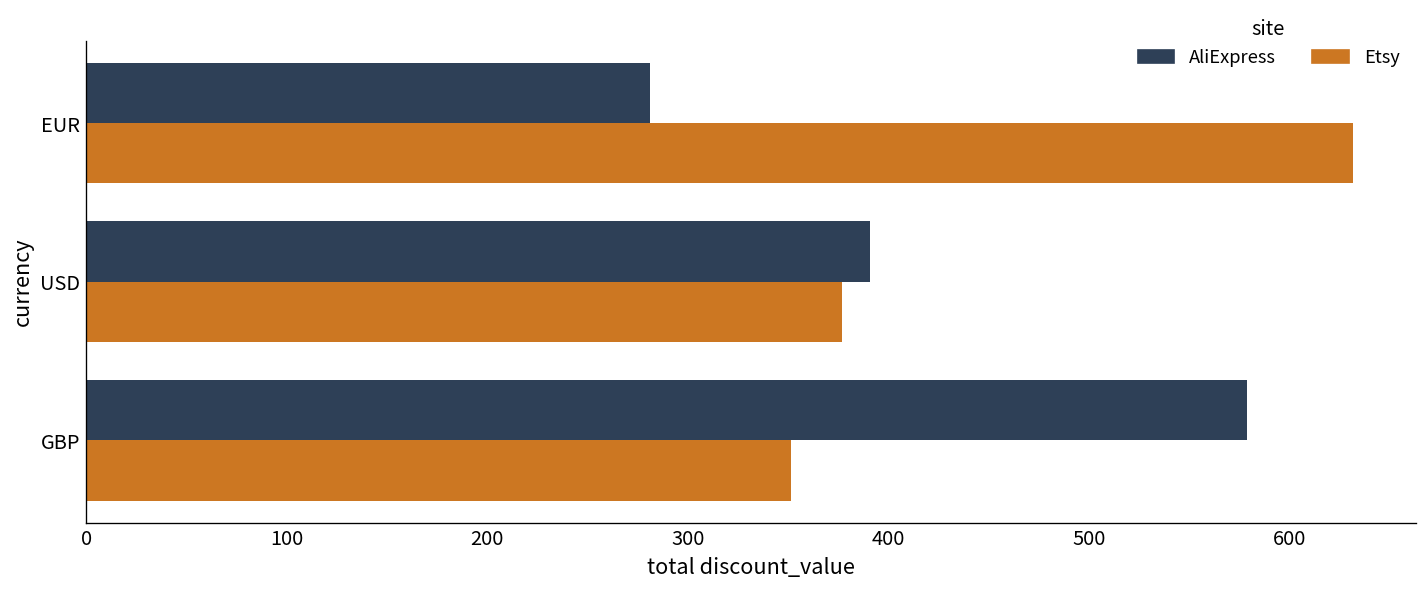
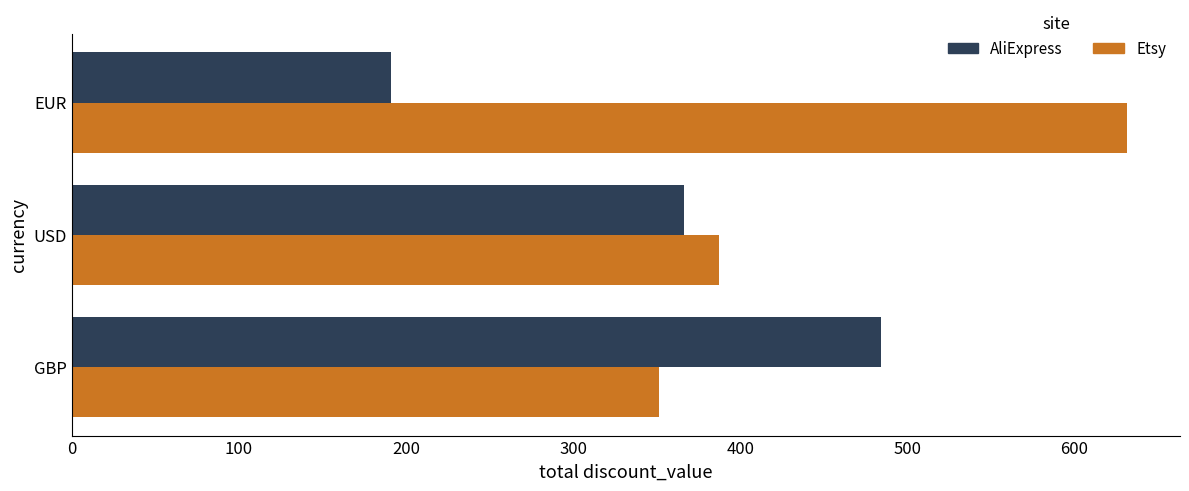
AliExpress, EUR: 281 -> 191
AliExpress, USD: 391 -> 366
Etsy, USD: 377 -> 387
AliExpress, GBP: 579 -> 484
